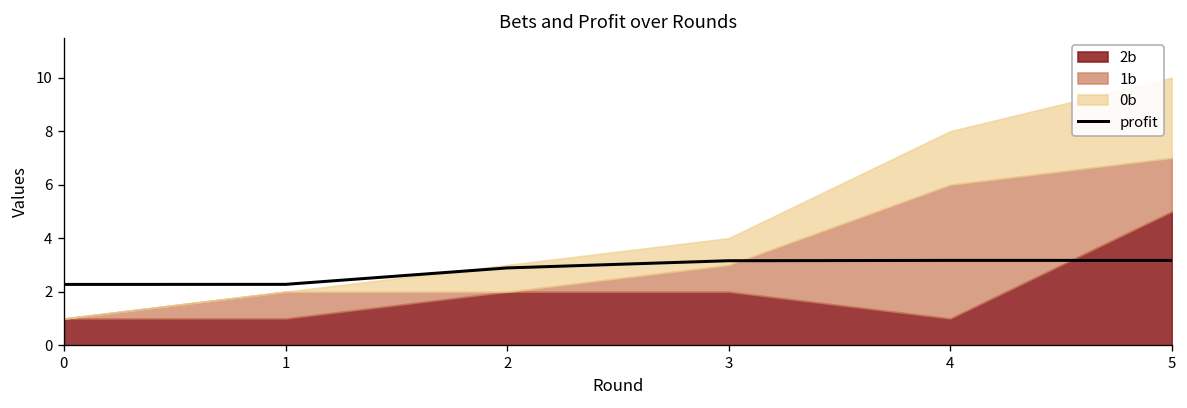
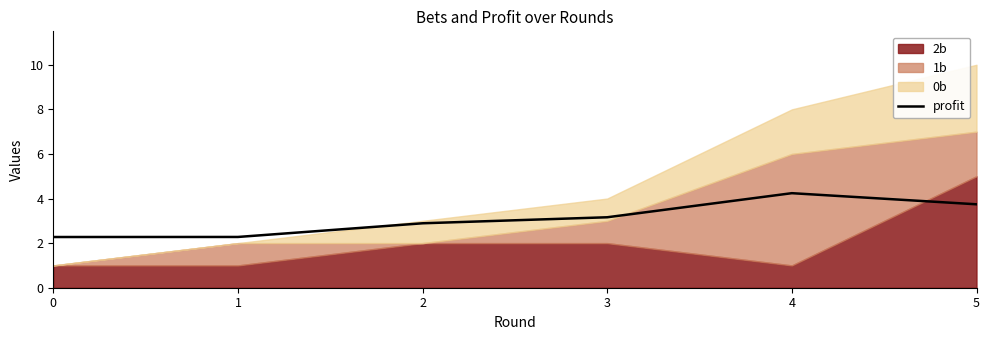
profit, 4: 3.2 -> 4.2
profit, 5: 3.2 -> 3.7
